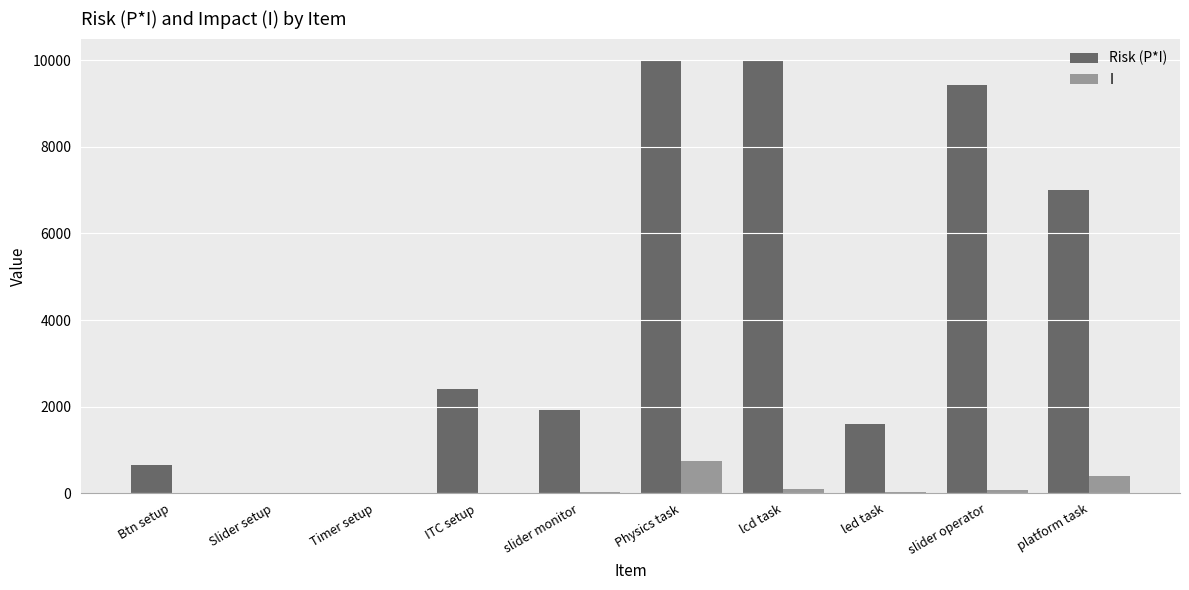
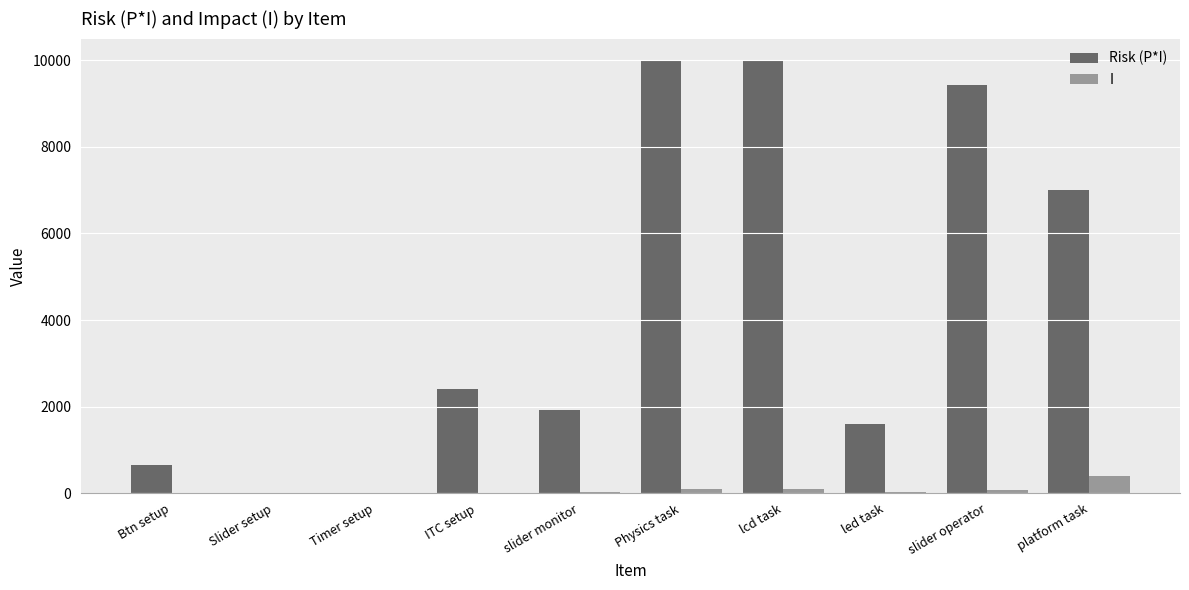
I, Physics task: 700 -> 100
